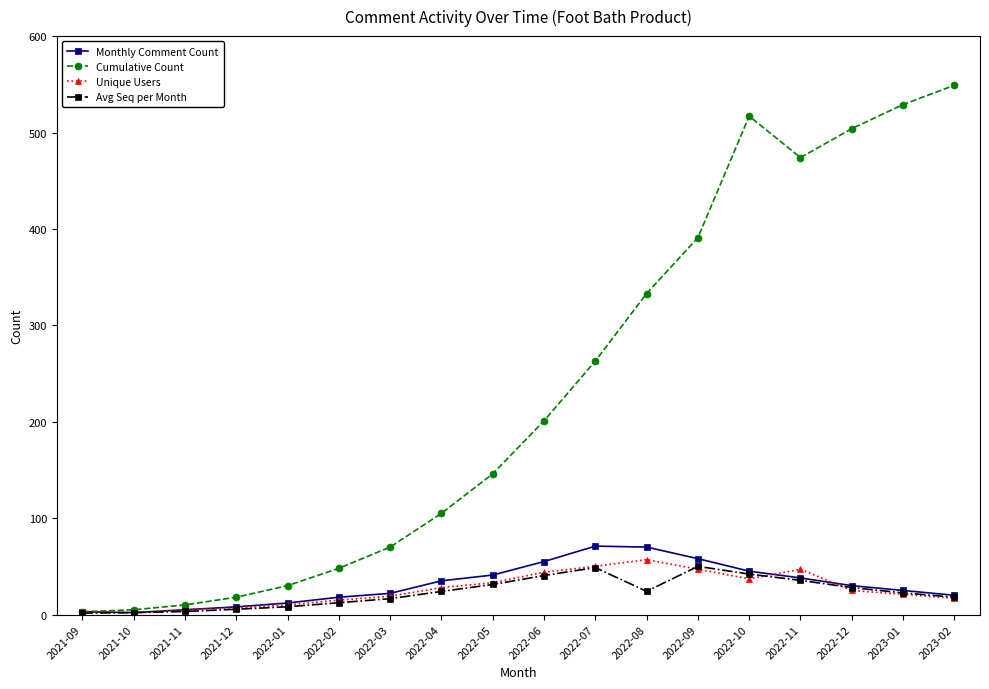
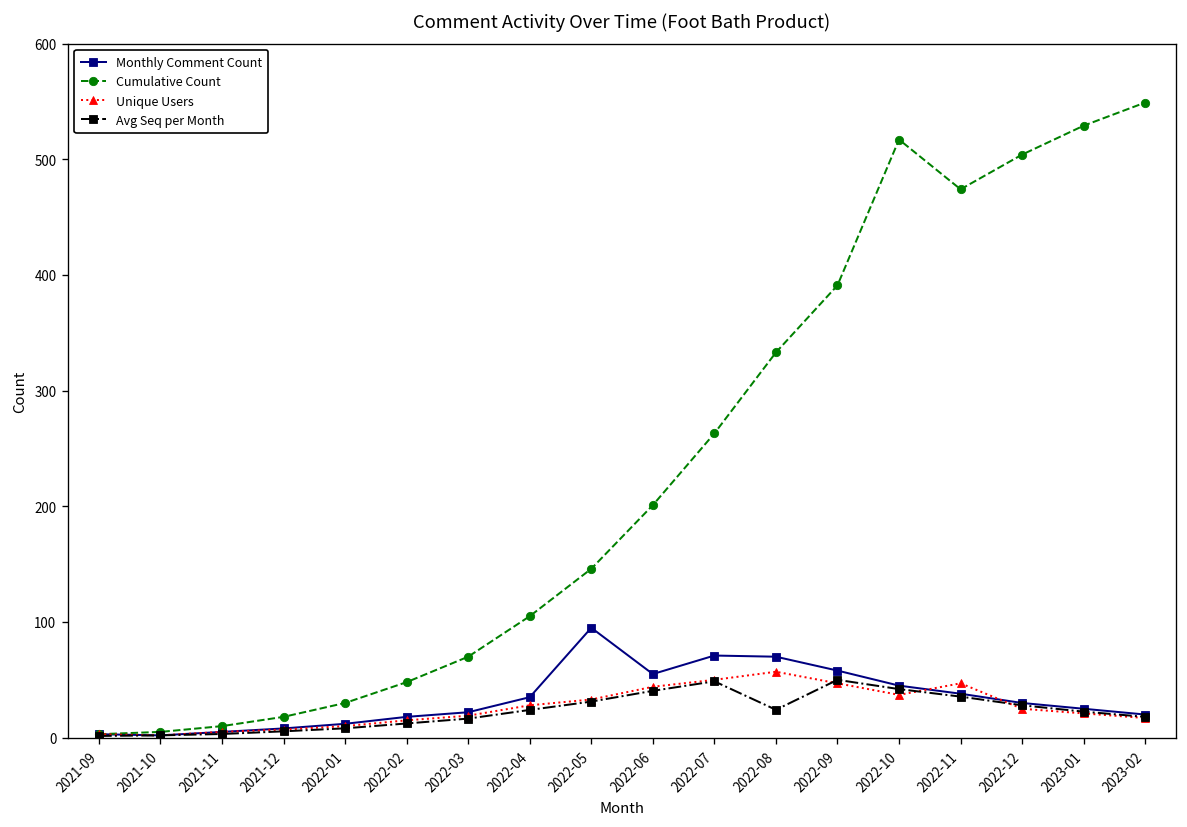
Monthly Comment Count, 2022-05: 40 -> 100
